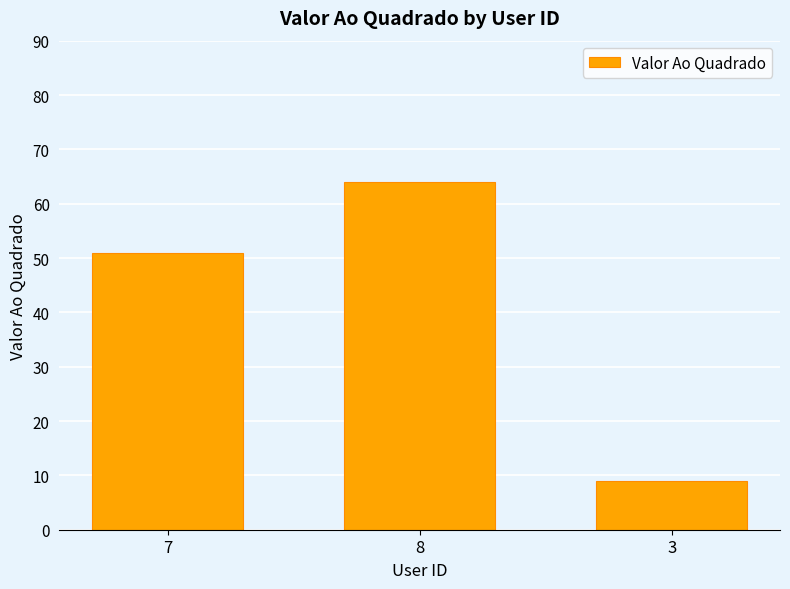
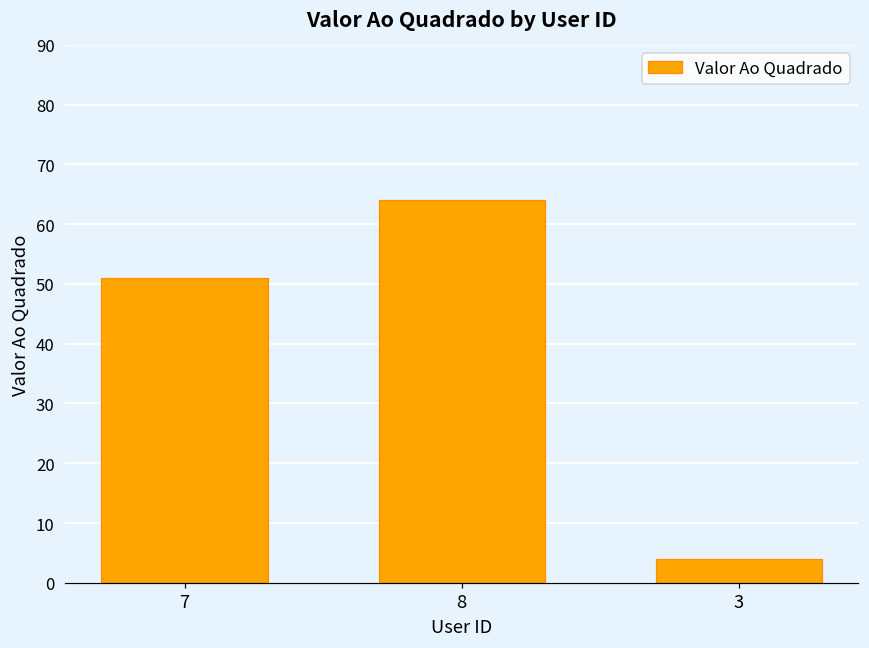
3: 9 -> 4
